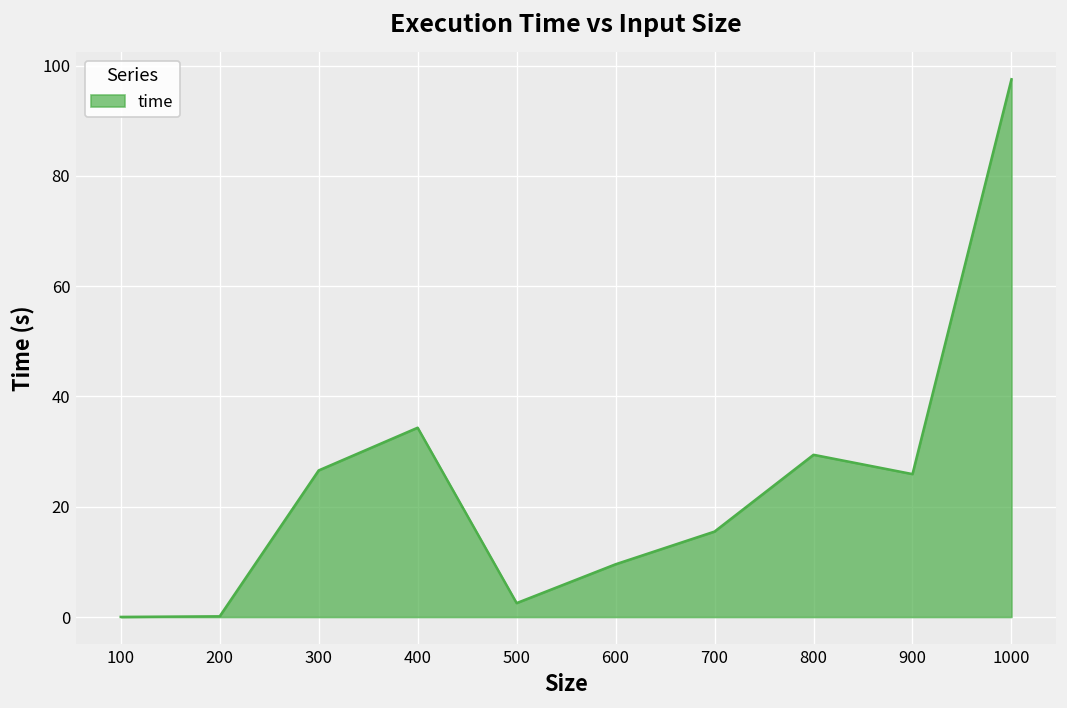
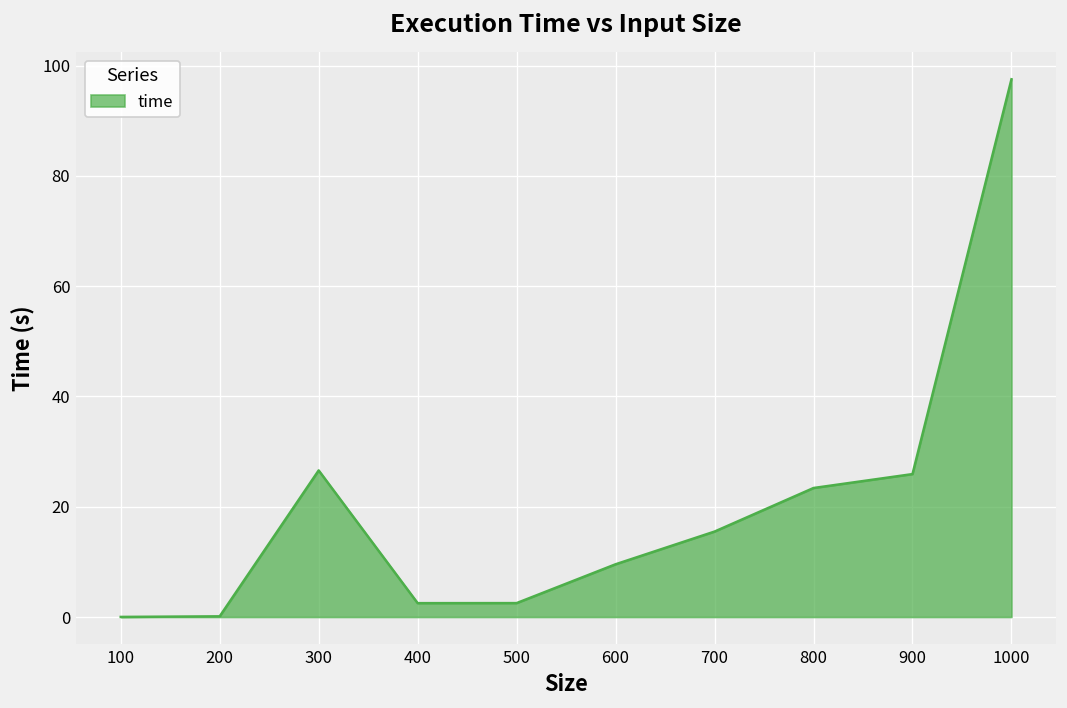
400: 34 -> 3
800: 29 -> 23
